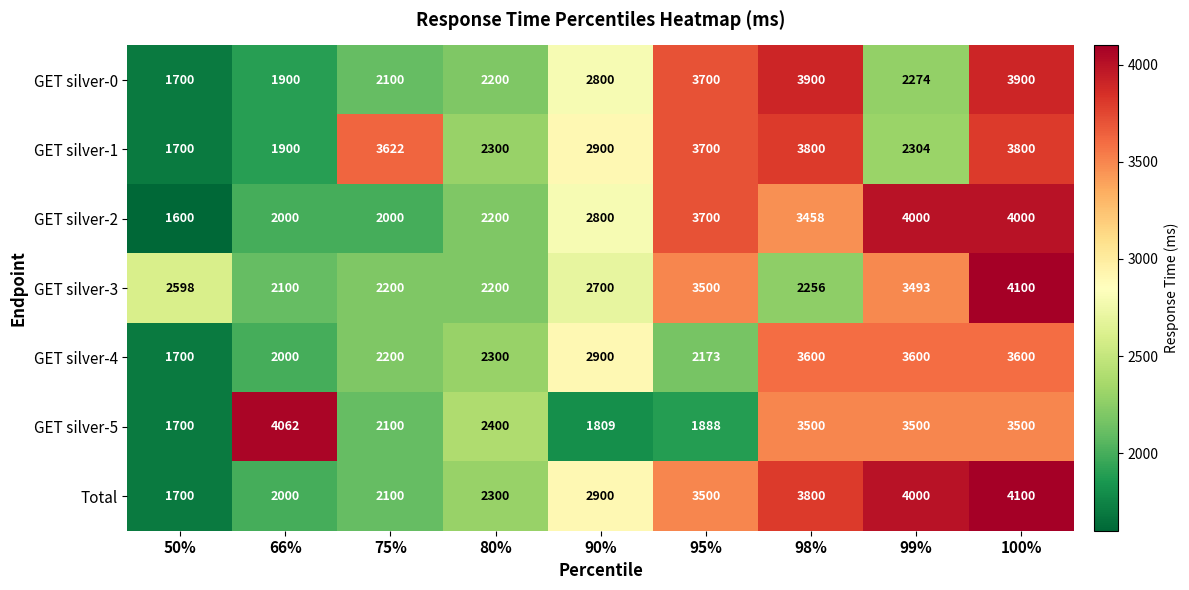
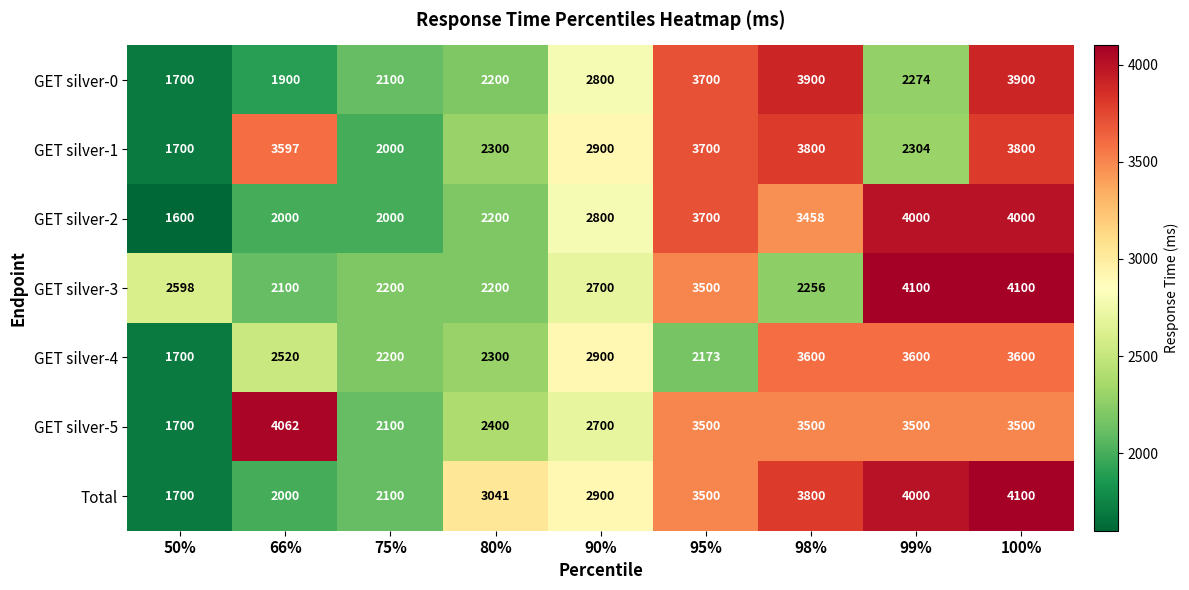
GET silver-1, 66%: 1900 -> 3597
GET silver-1, 75%: 3622 -> 2000
GET silver-3, 99%: 3493 -> 4100
GET silver-4, 66%: 2000 -> 2520
GET silver-5, 90%: 1809 -> 2700
GET silver-5, 95%: 1888 -> 3500
Total, 80%: 2300 -> 3041
